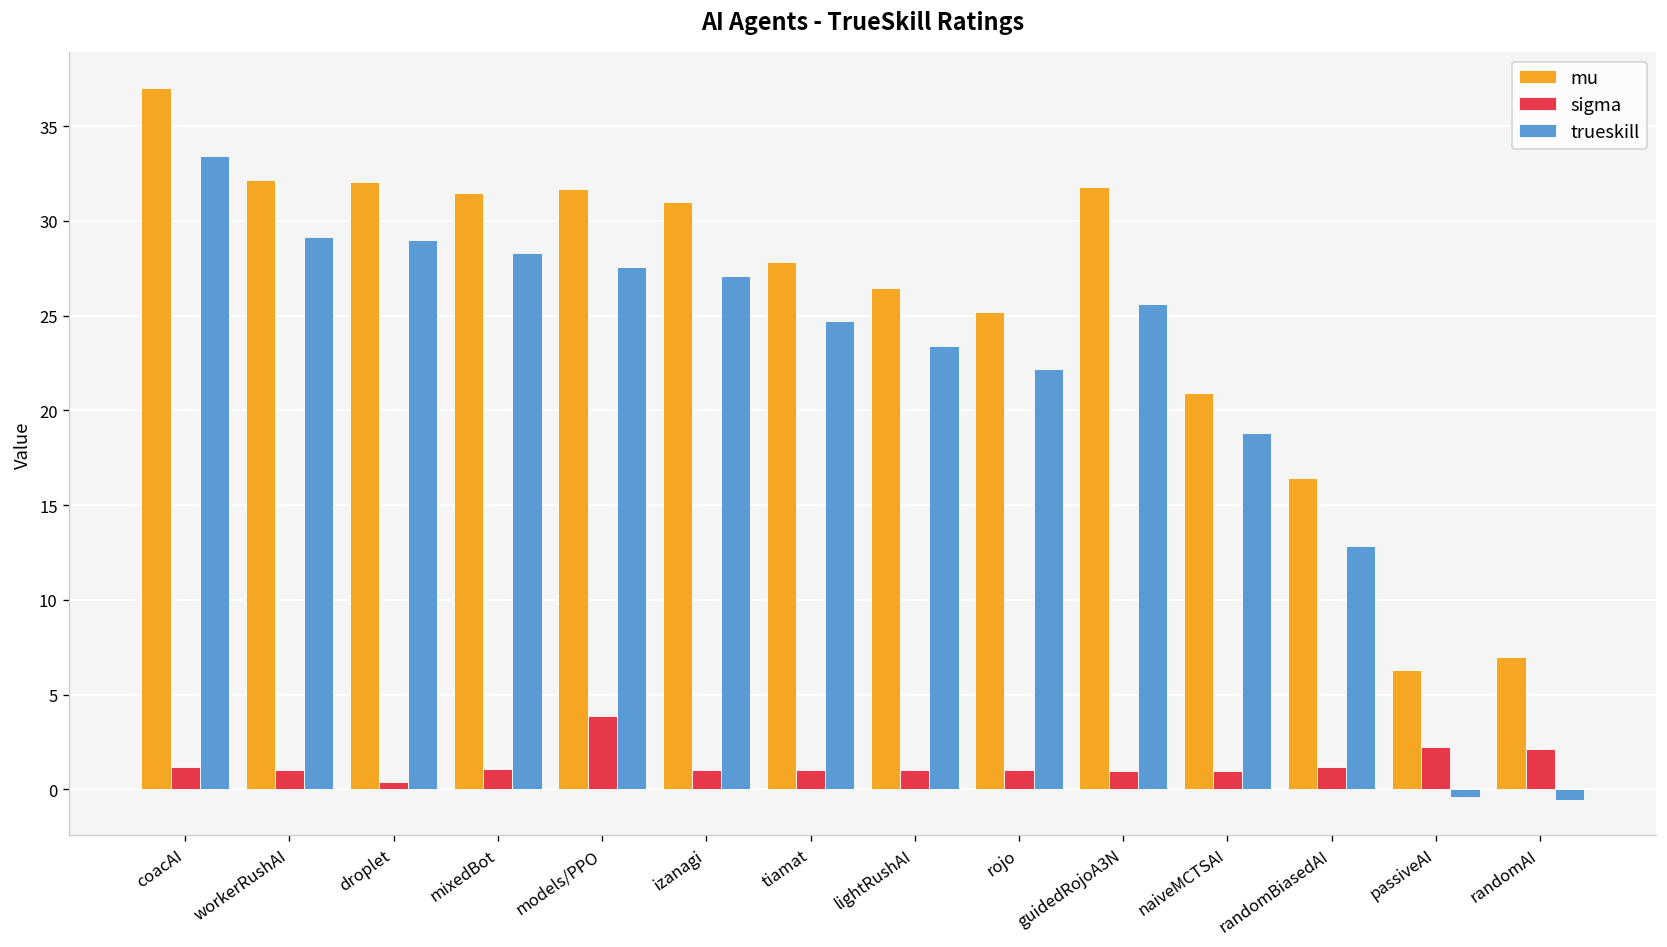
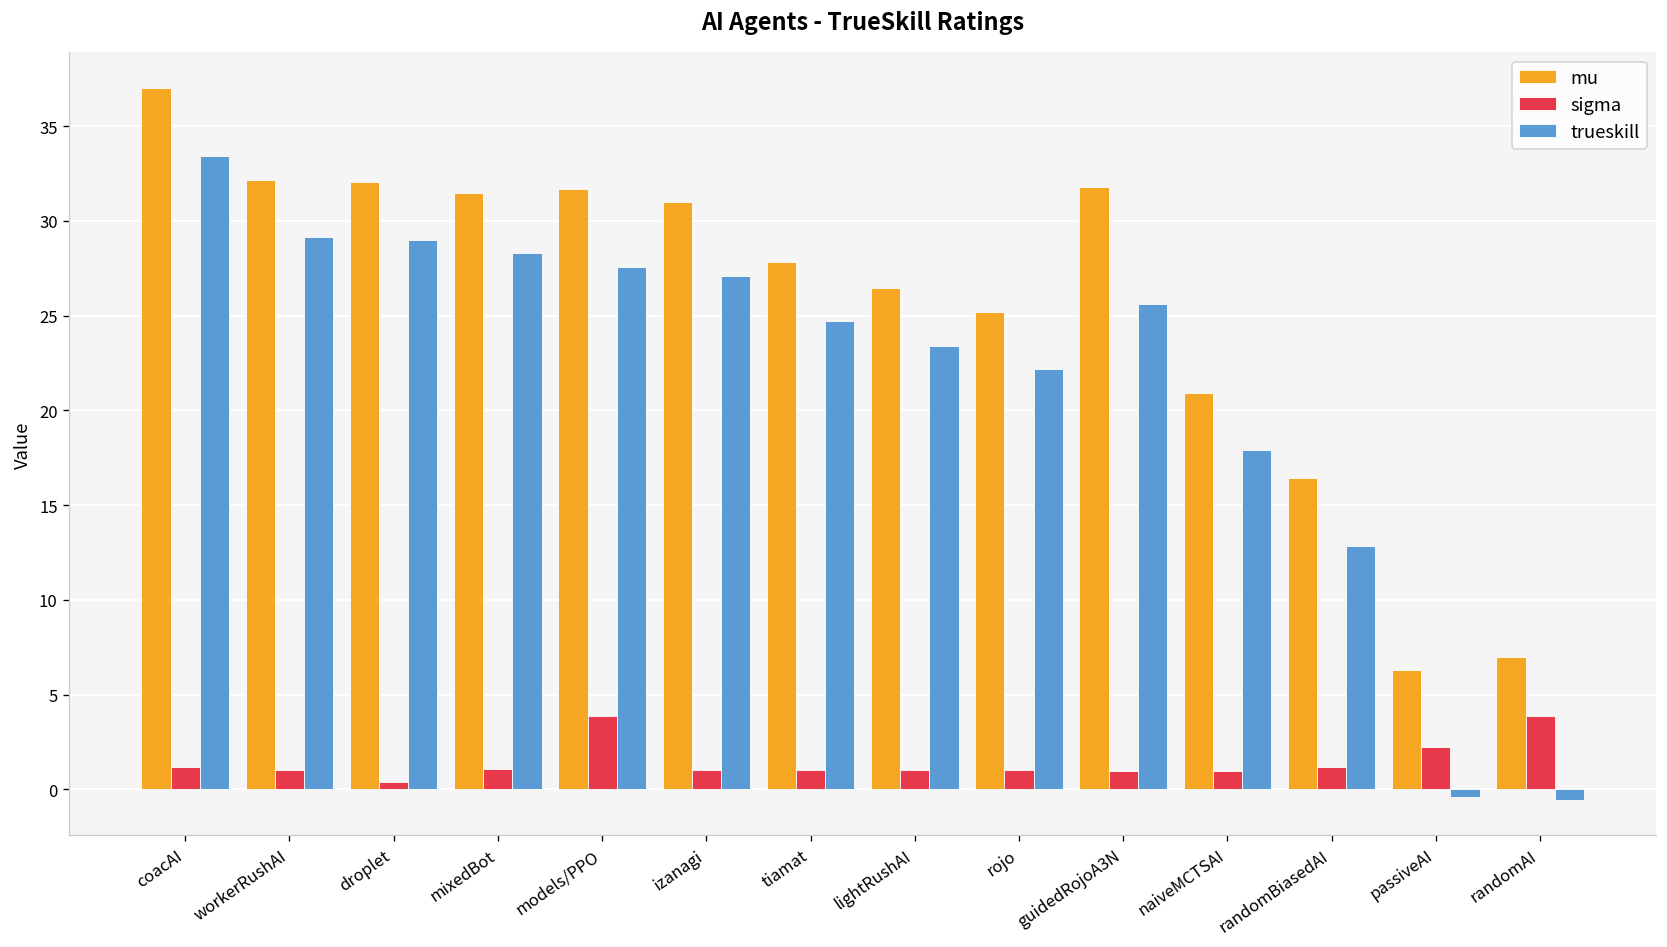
trueskill, naiveMCTSAI: 18.8 -> 17.9
sigma, randomAI: 2.2 -> 3.9
